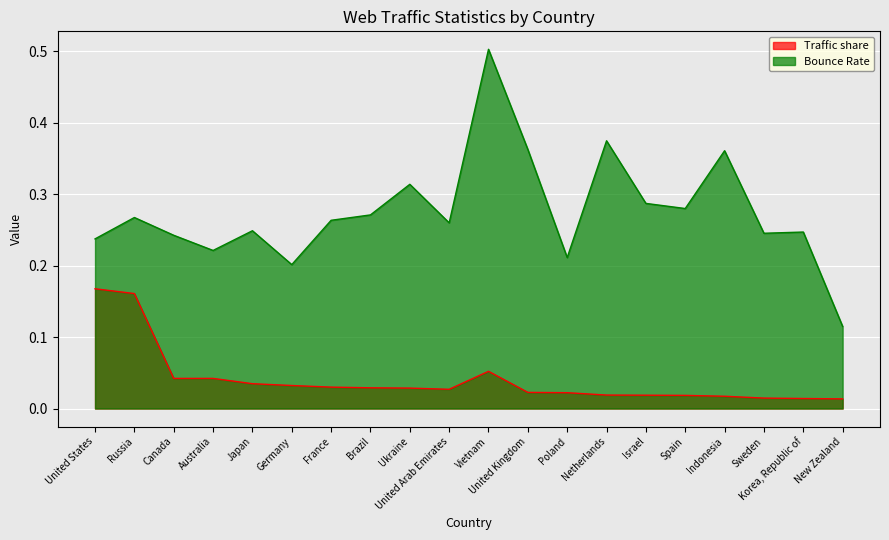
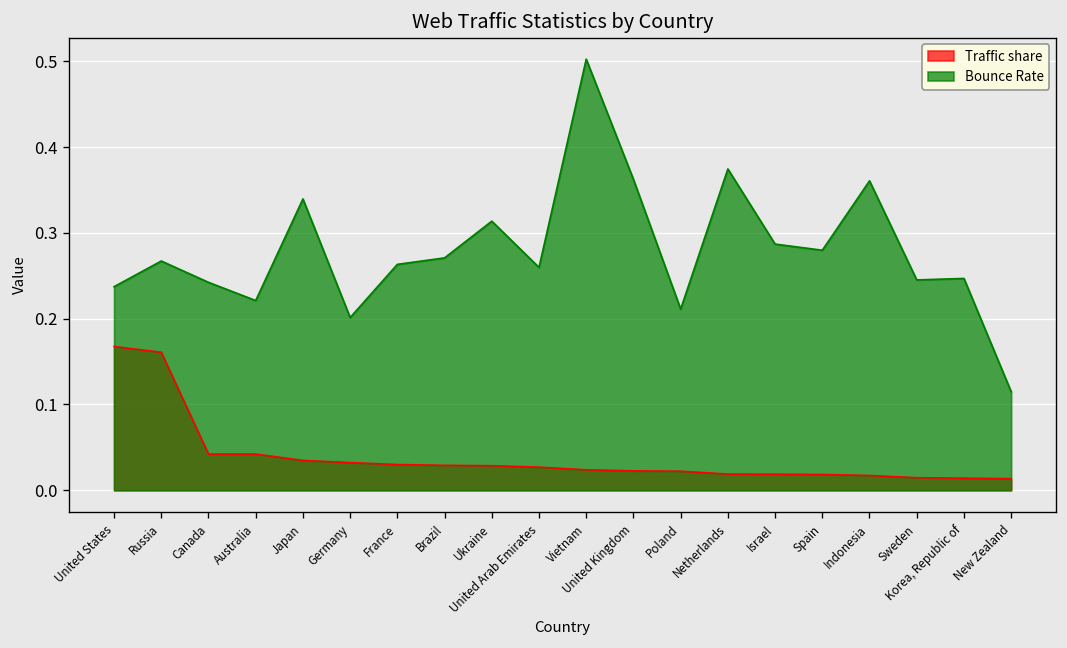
Bounce Rate, Japan: 0.25 -> 0.34
Traffic share, Vietnam: 0.05 -> 0.02
